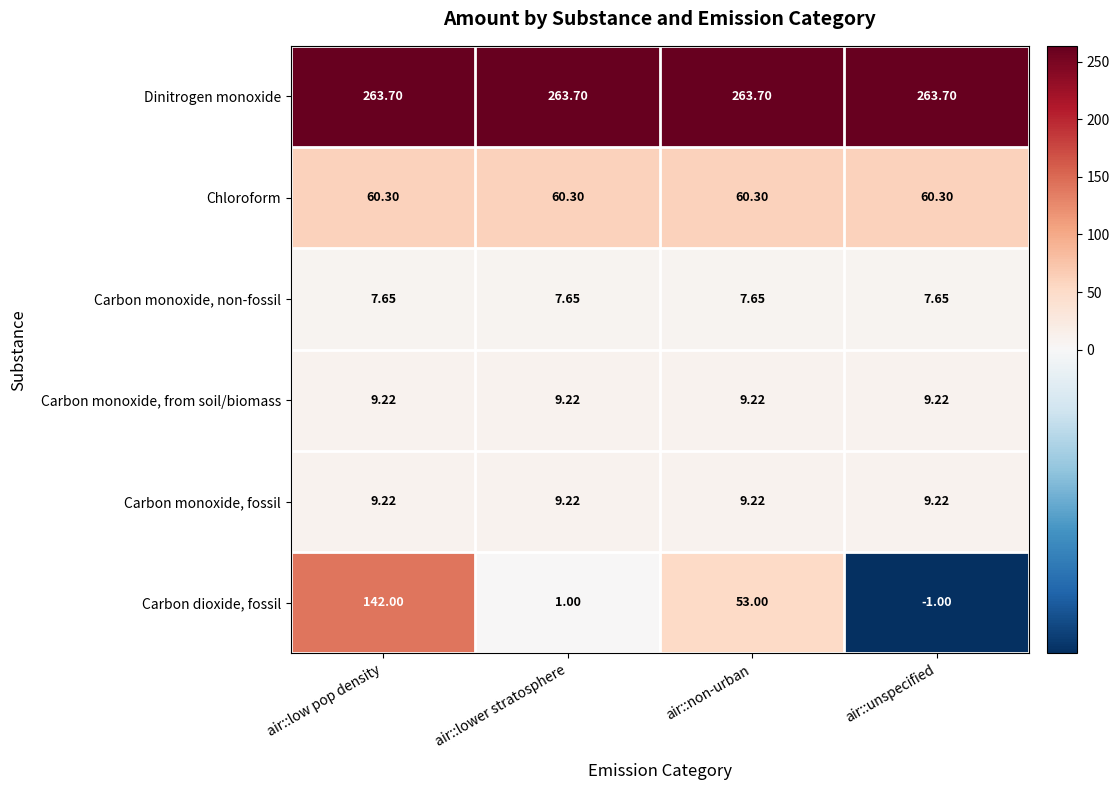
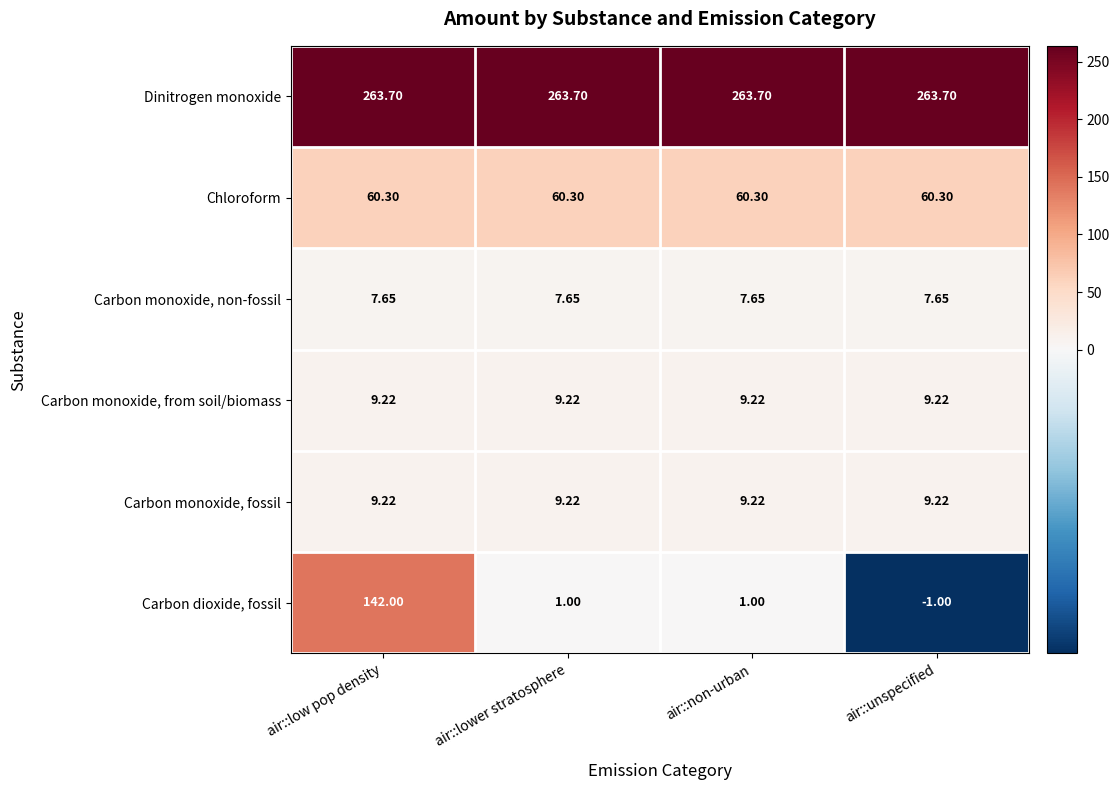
Carbon dioxide, fossil, air::non-urban: 53.00 -> 1.00
